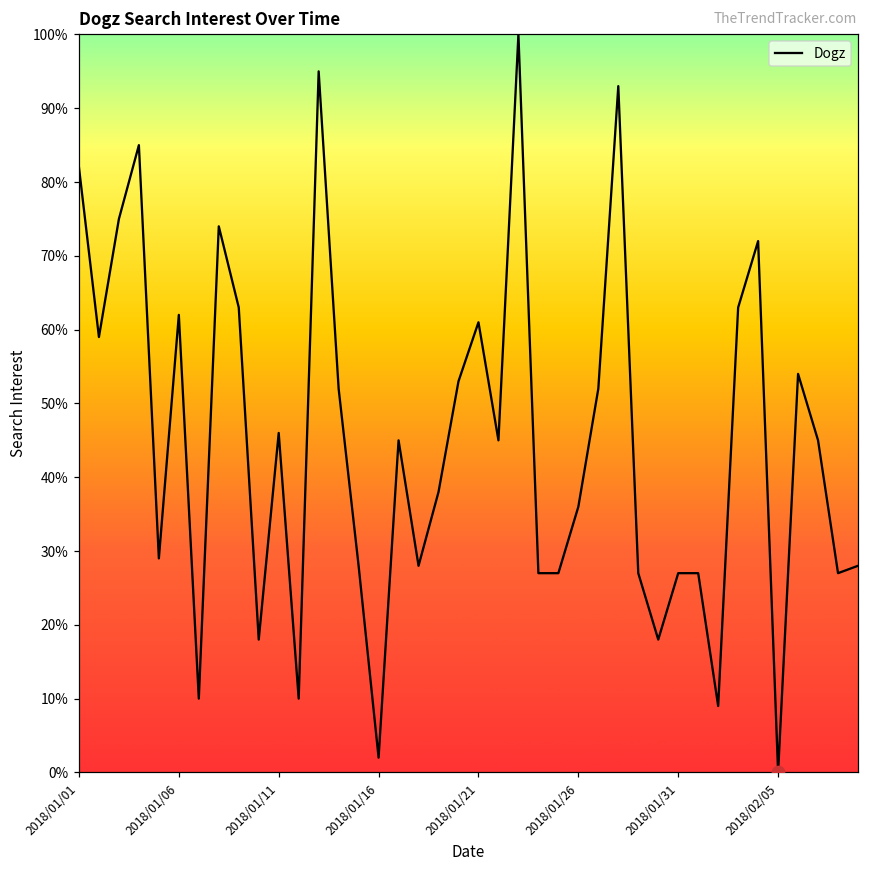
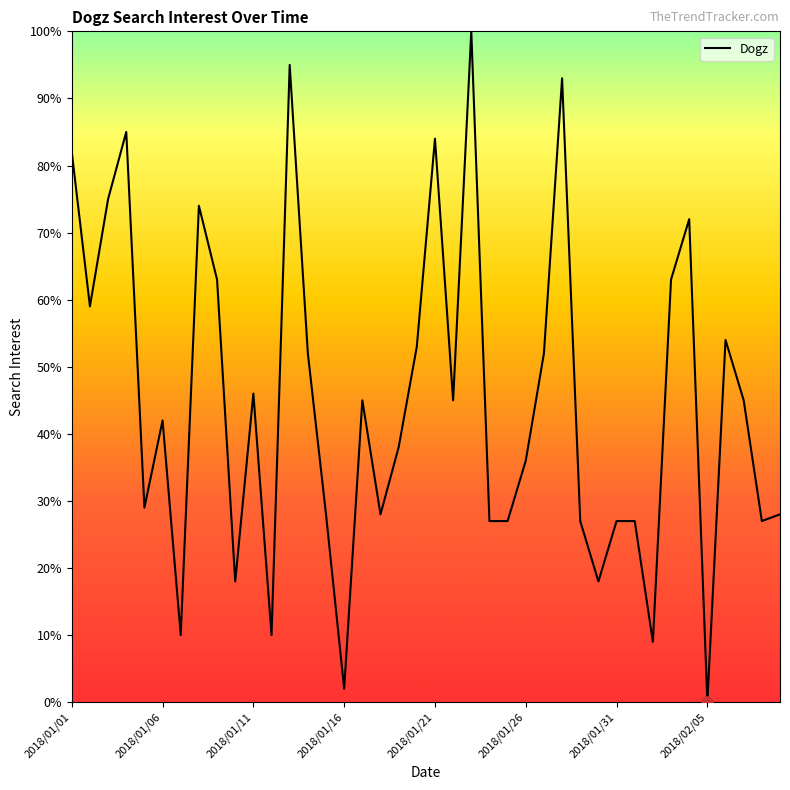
Dogz, 2018/01/06: 62% -> 42%
Dogz, 2018/01/21: 61% -> 84%
